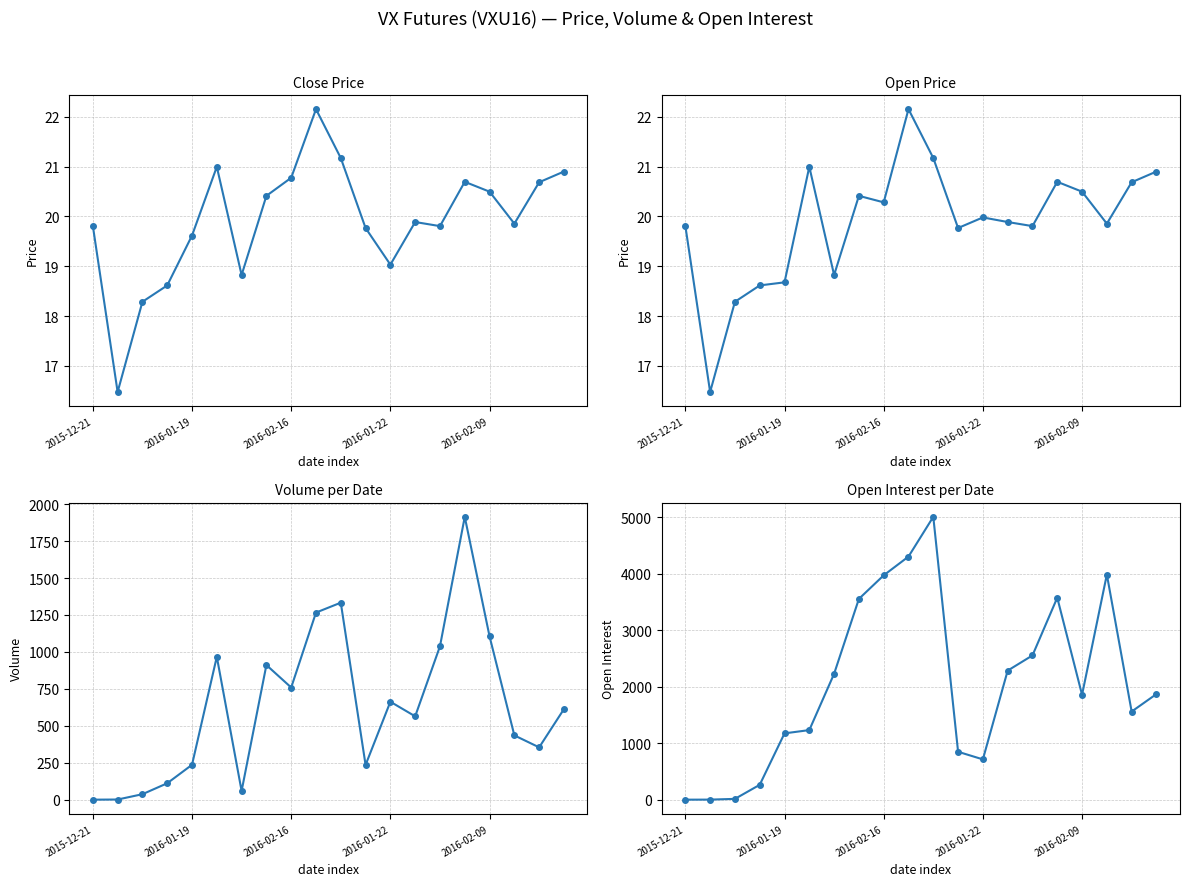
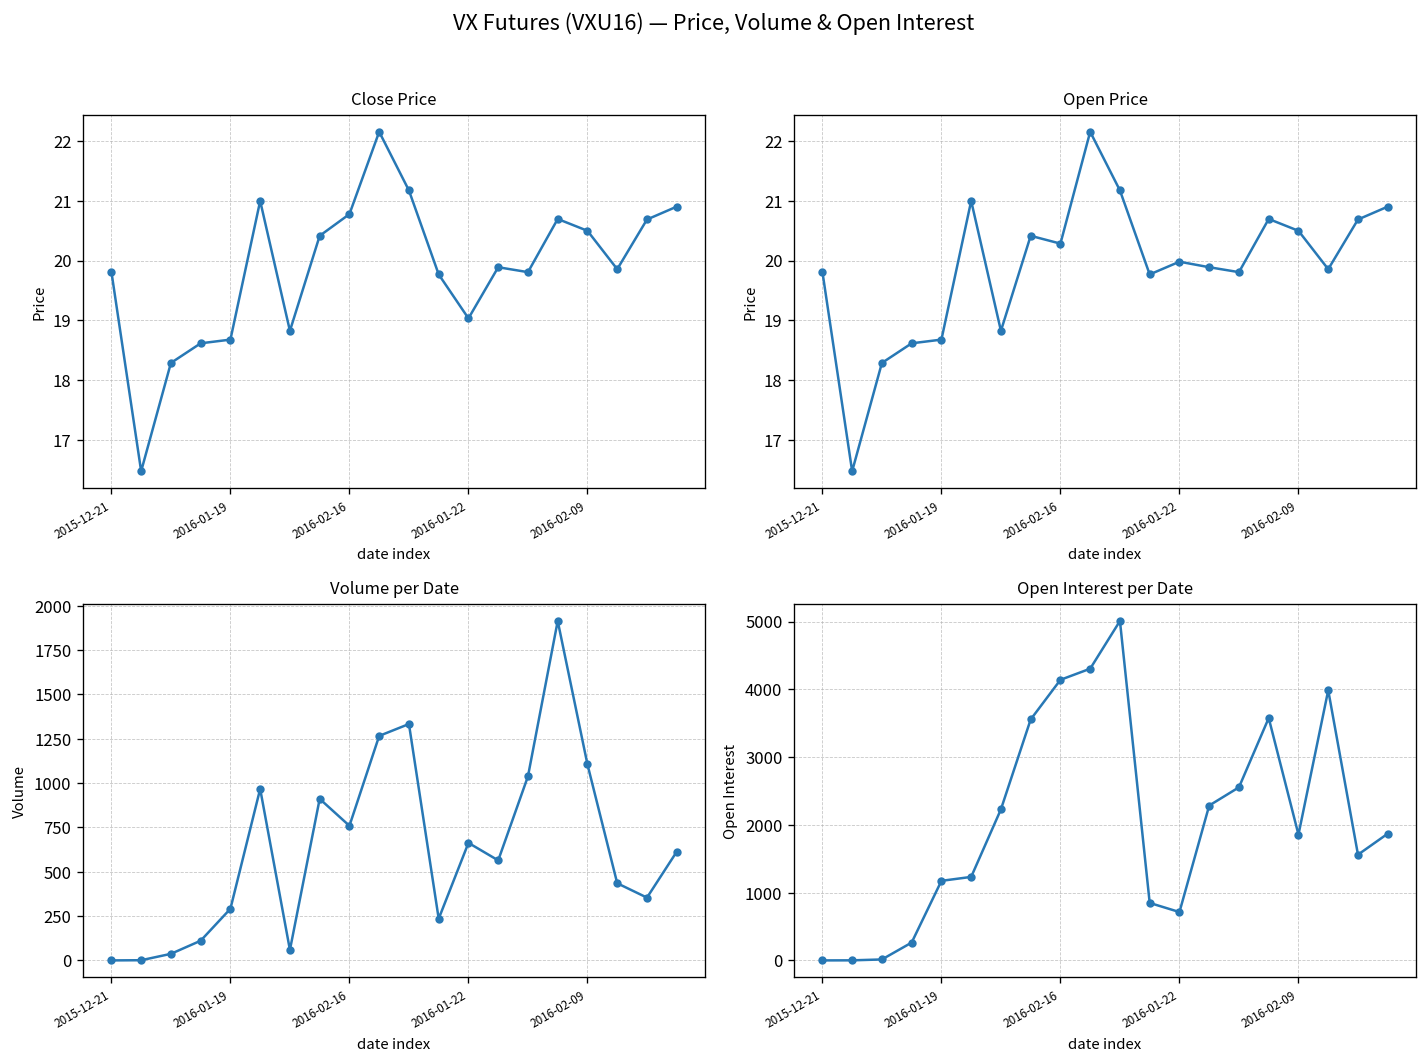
Close Price, 2016-01-19: 19.6 -> 18.7
Volume per Date, 2016-01-19: 240 -> 290
Open Interest per Date, 2016-02-16: 4000 -> 4100
